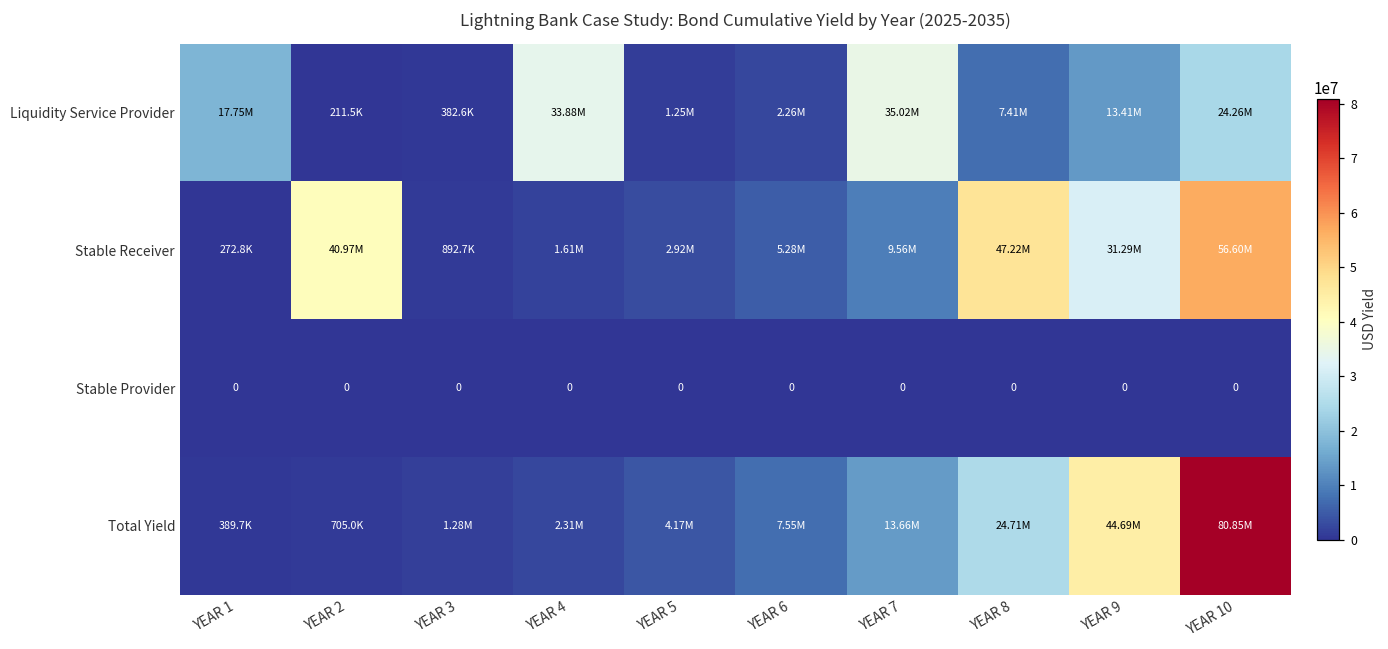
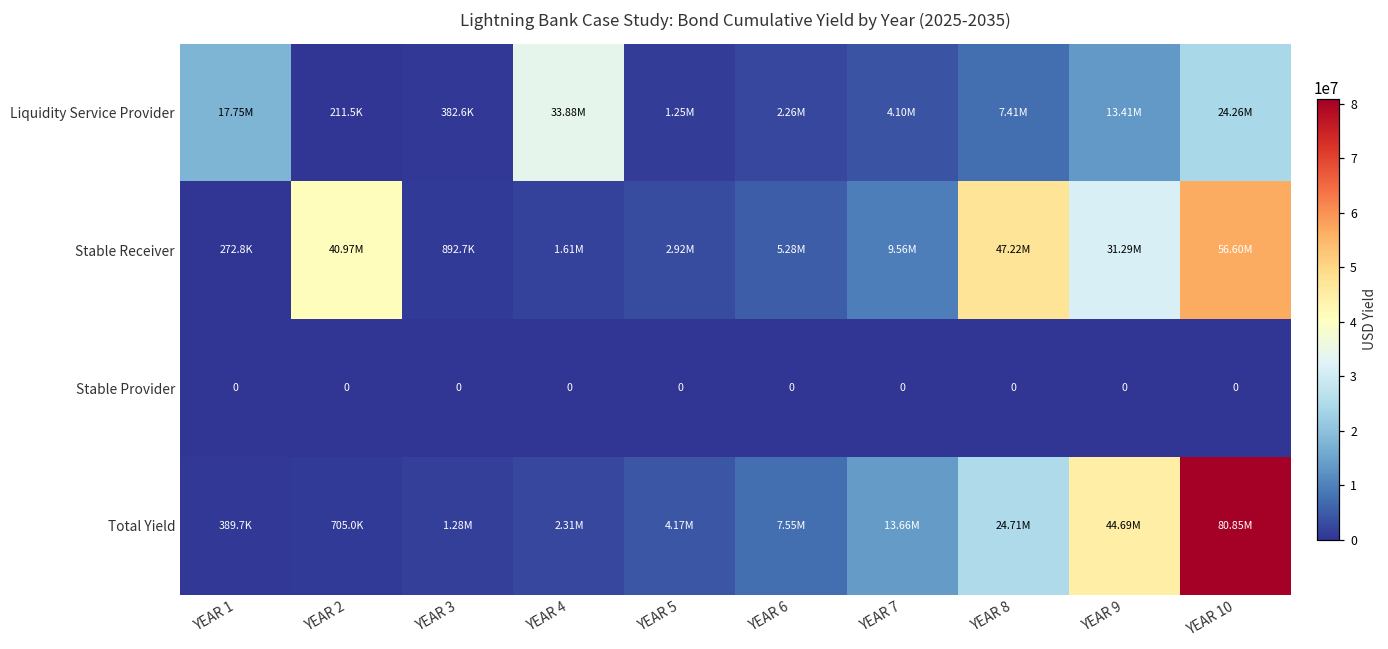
Liquidity Service Provider, YEAR 7: 35.02M -> 4.10M
